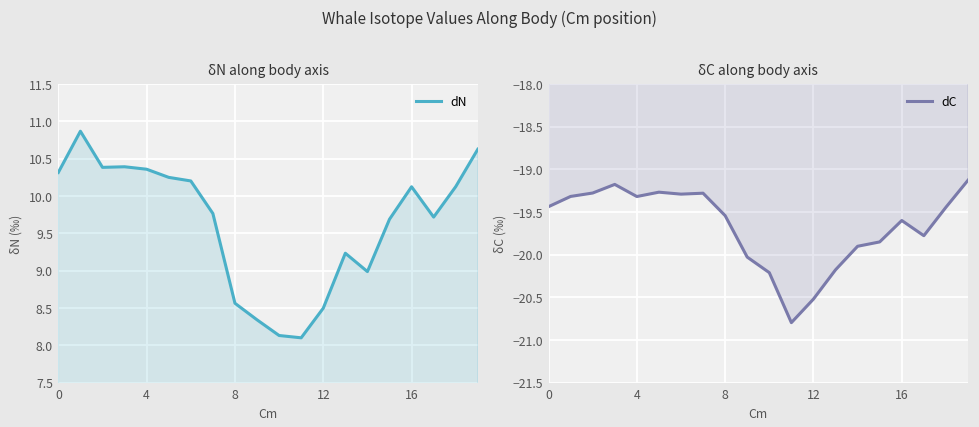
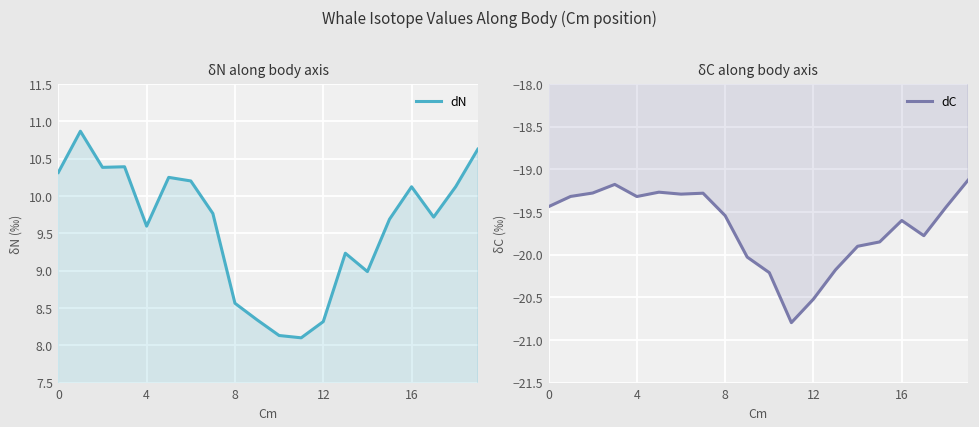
δN along body axis, 4: 10.4 -> 9.6
δN along body axis, 12: 8.5 -> 8.3
